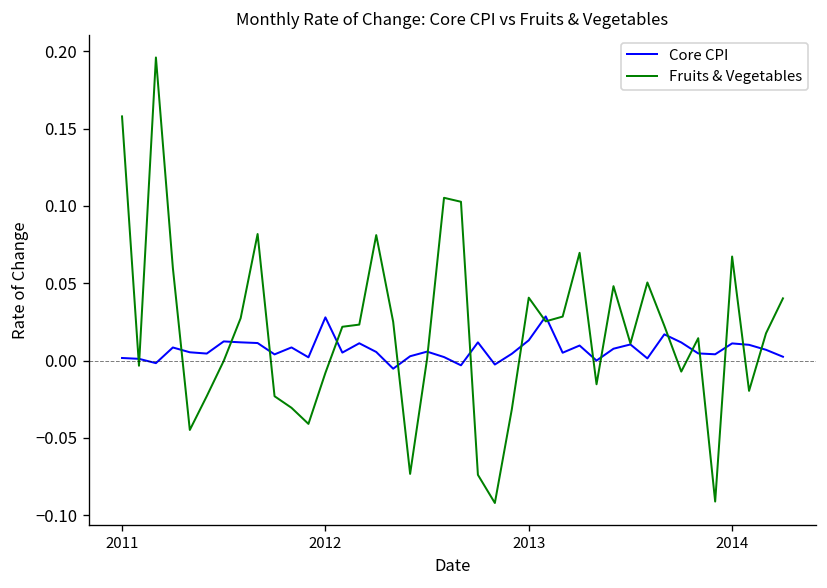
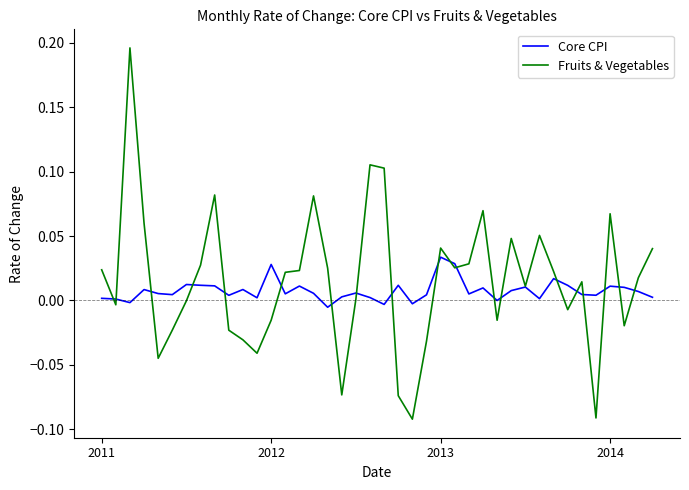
Fruits & Vegetables, 2011: 0.158 -> 0.024
Fruits & Vegetables, 2012: -0.008 -> -0.015
Core CPI, 2013: 0.013 -> 0.034
